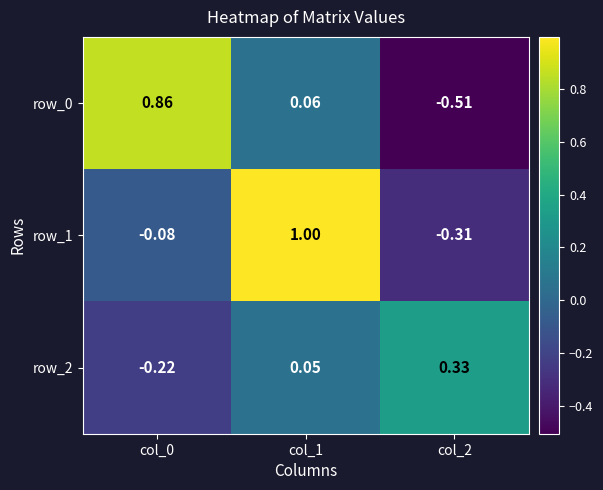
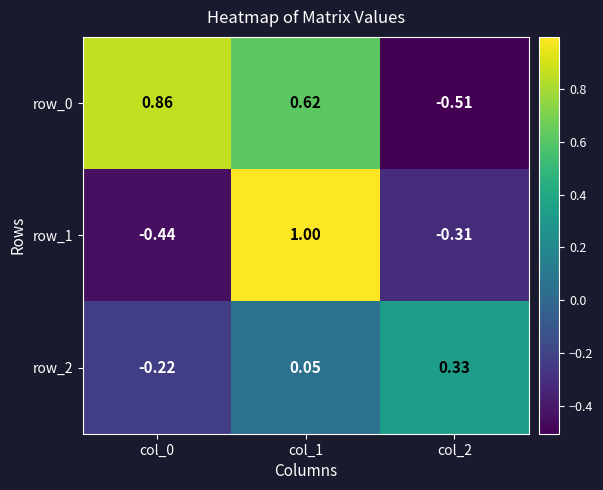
row_0, col_1: 0.06 -> 0.62
row_1, col_0: -0.08 -> -0.44
